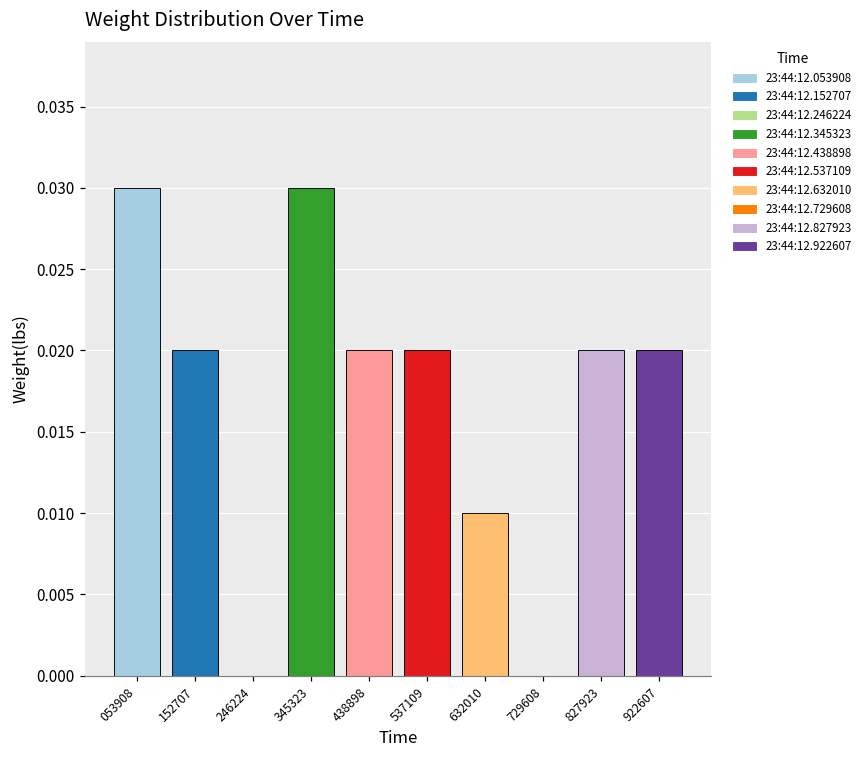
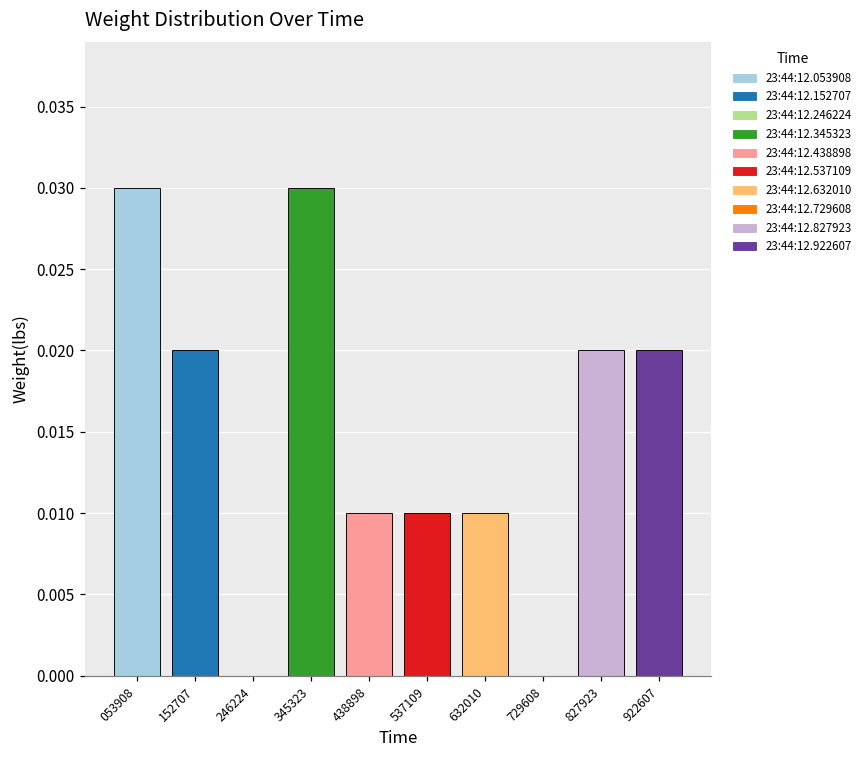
438898: 0.02 -> 0.01
537109: 0.02 -> 0.01
